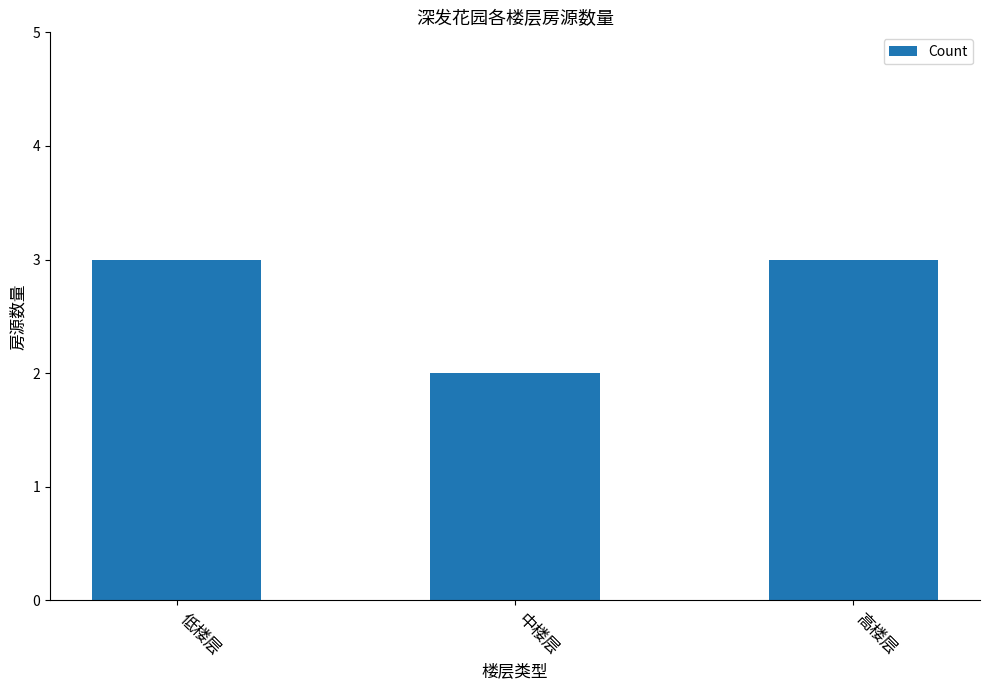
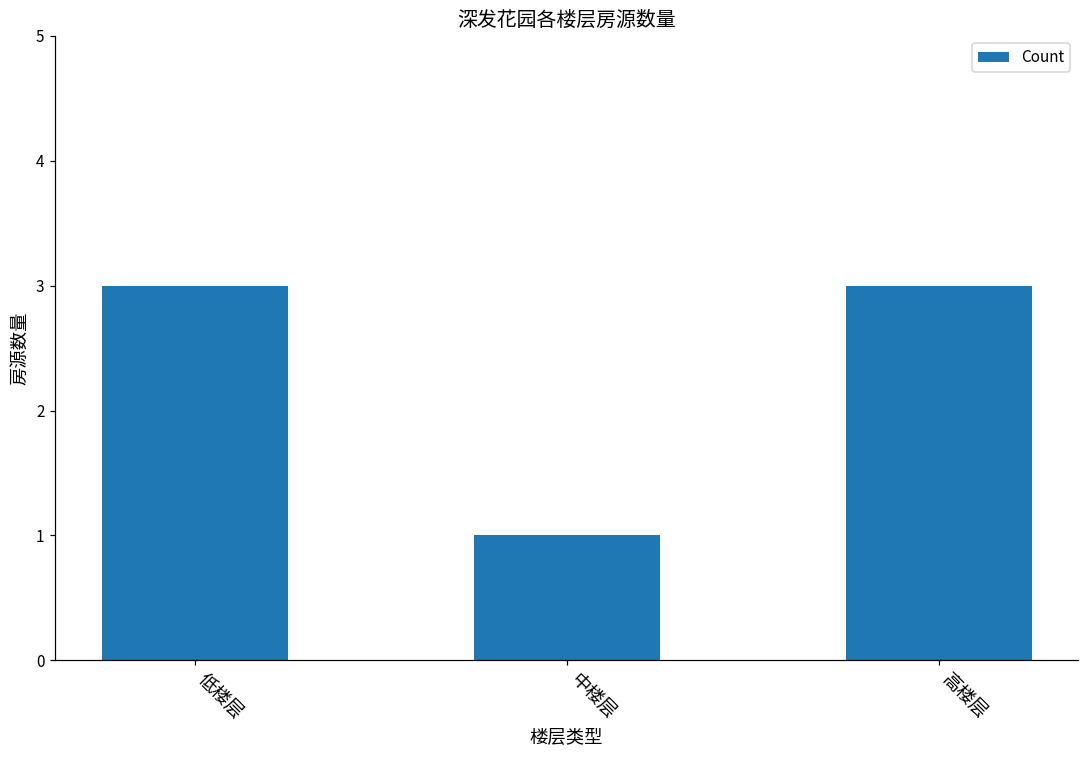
中楼层: 2 -> 1
